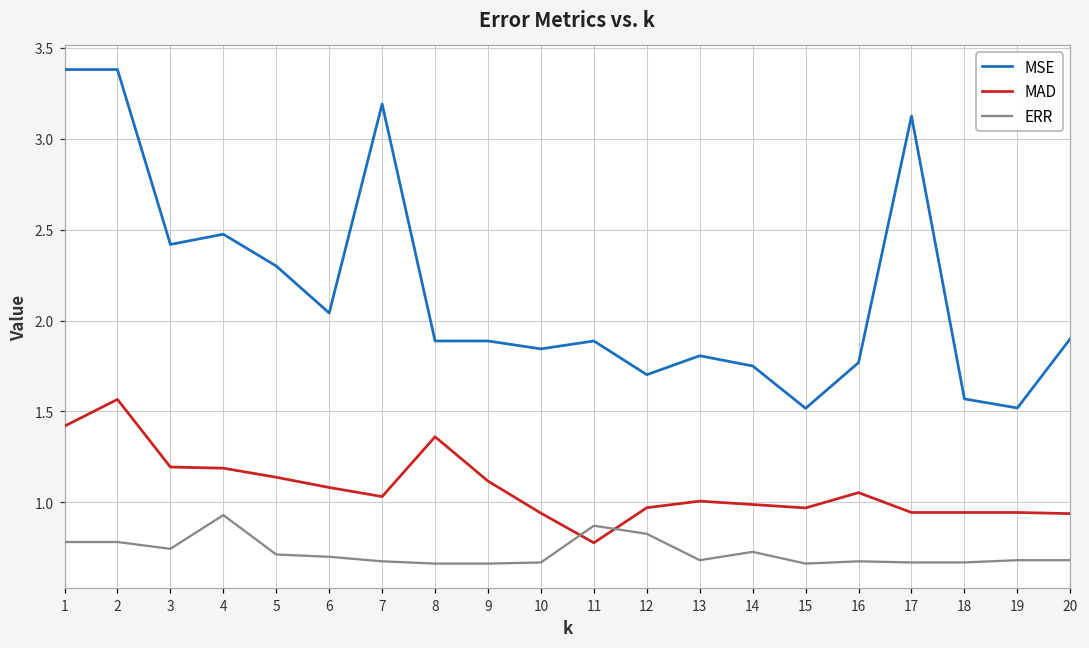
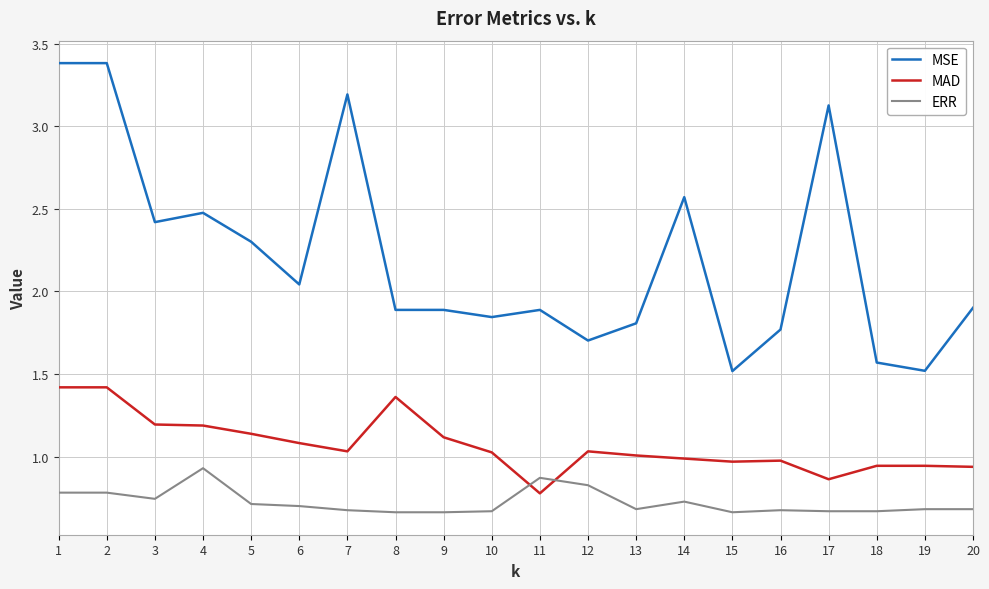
MAD, 2: 1.57 -> 1.42
MAD, 10: 0.94 -> 1.03
MAD, 12: 0.97 -> 1.03
MSE, 14: 1.75 -> 2.57
MAD, 16: 1.05 -> 0.98
MAD, 17: 0.94 -> 0.86
